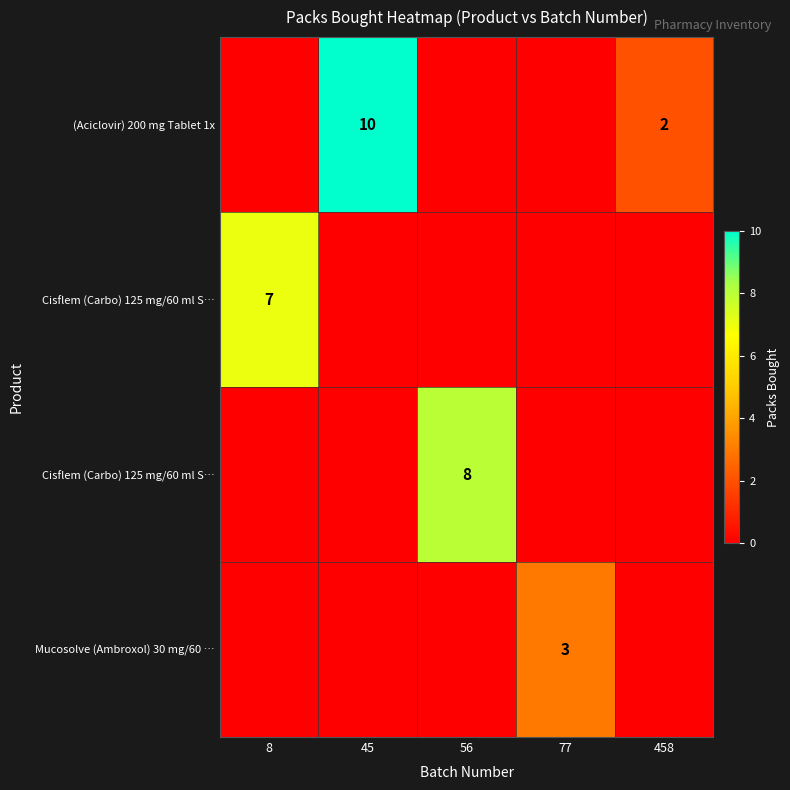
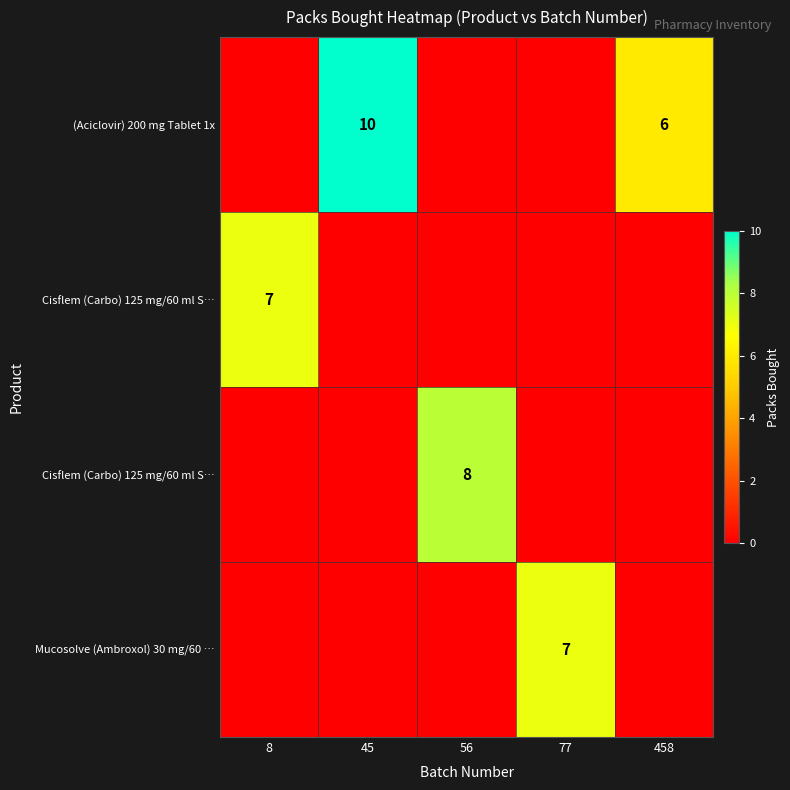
(Aciclovir) 200 mg Tablet 1x, 458: 2 -> 6
Mucosolve (Ambroxol) 30 mg/60 …, 77: 3 -> 7
